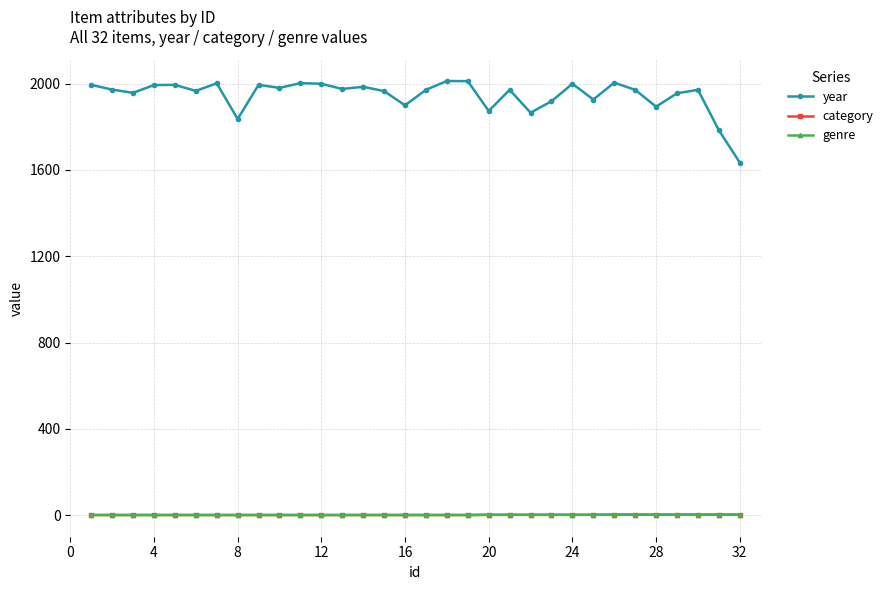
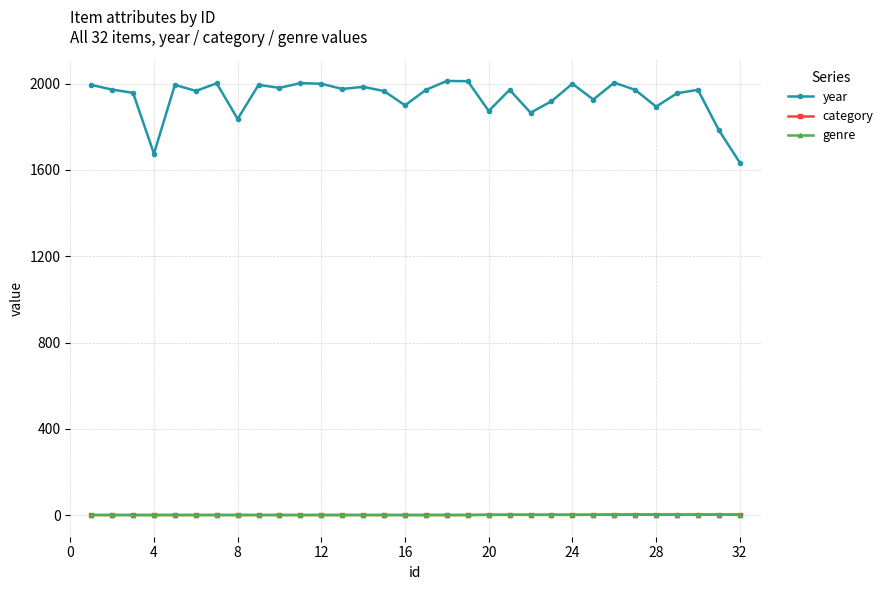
year, 4: 1990 -> 1680
